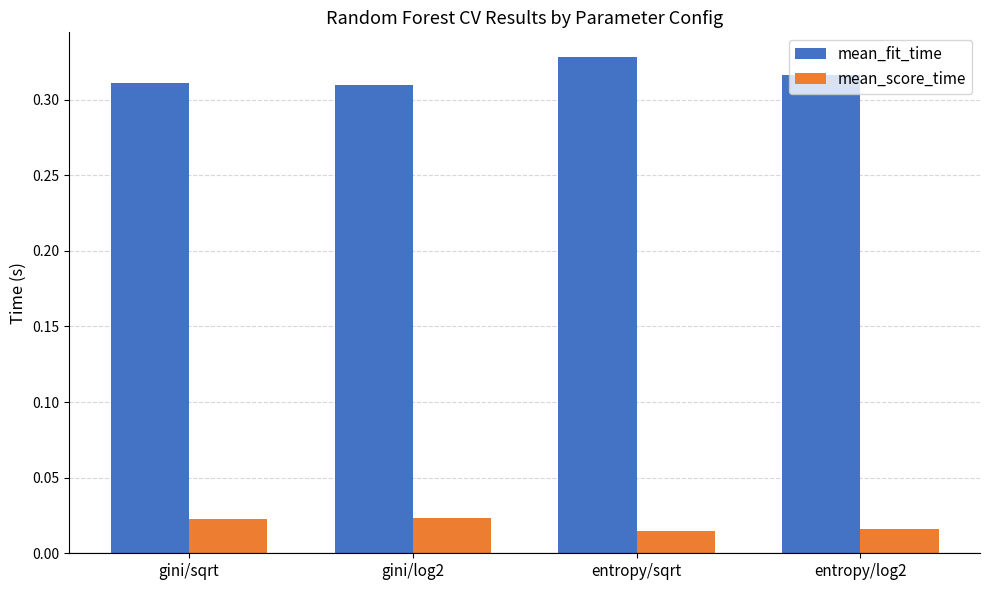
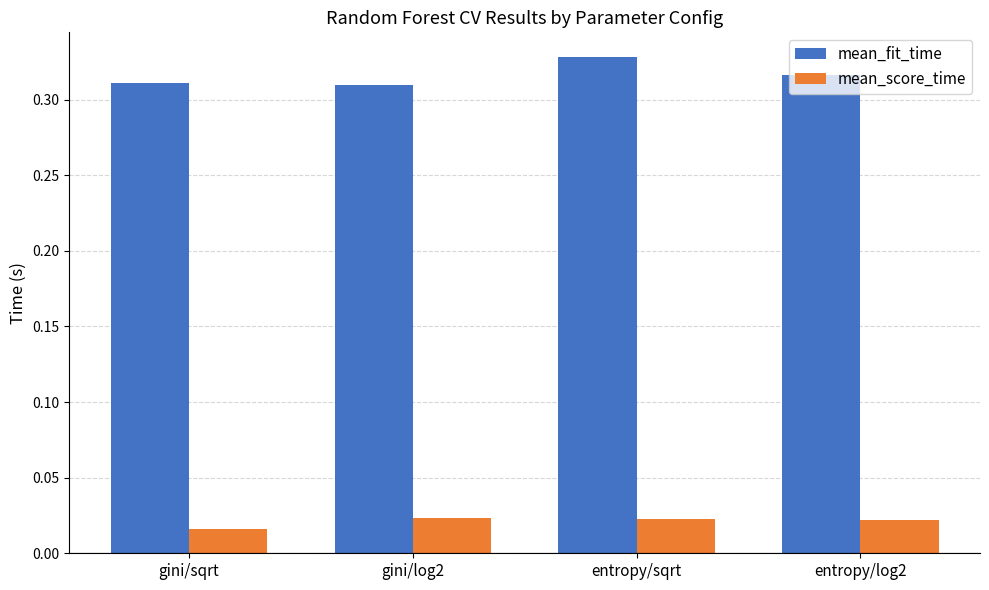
mean_score_time, gini/sqrt: 0.023 -> 0.016
mean_score_time, entropy/sqrt: 0.015 -> 0.023
mean_score_time, entropy/log2: 0.016 -> 0.022
